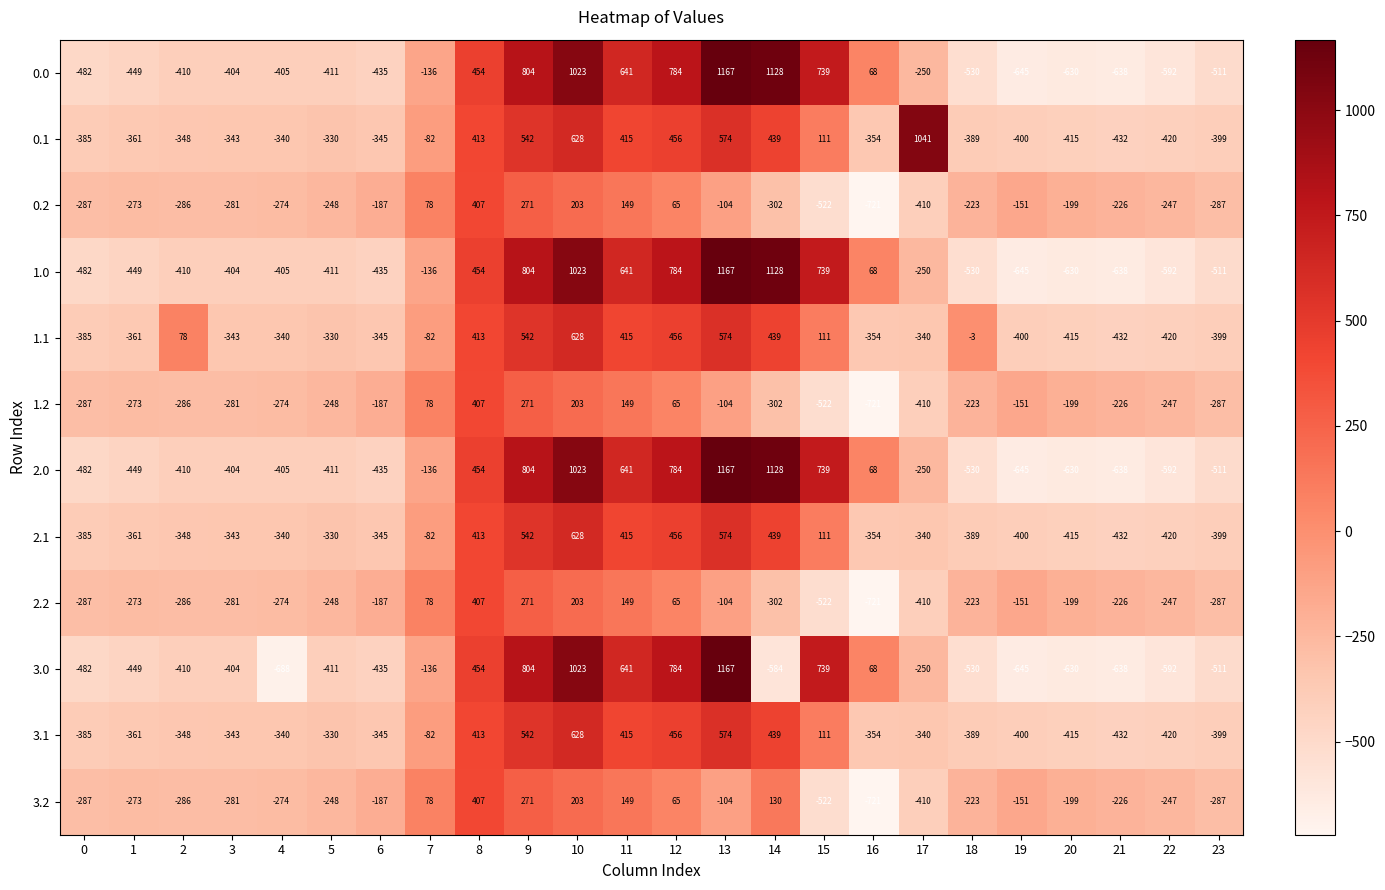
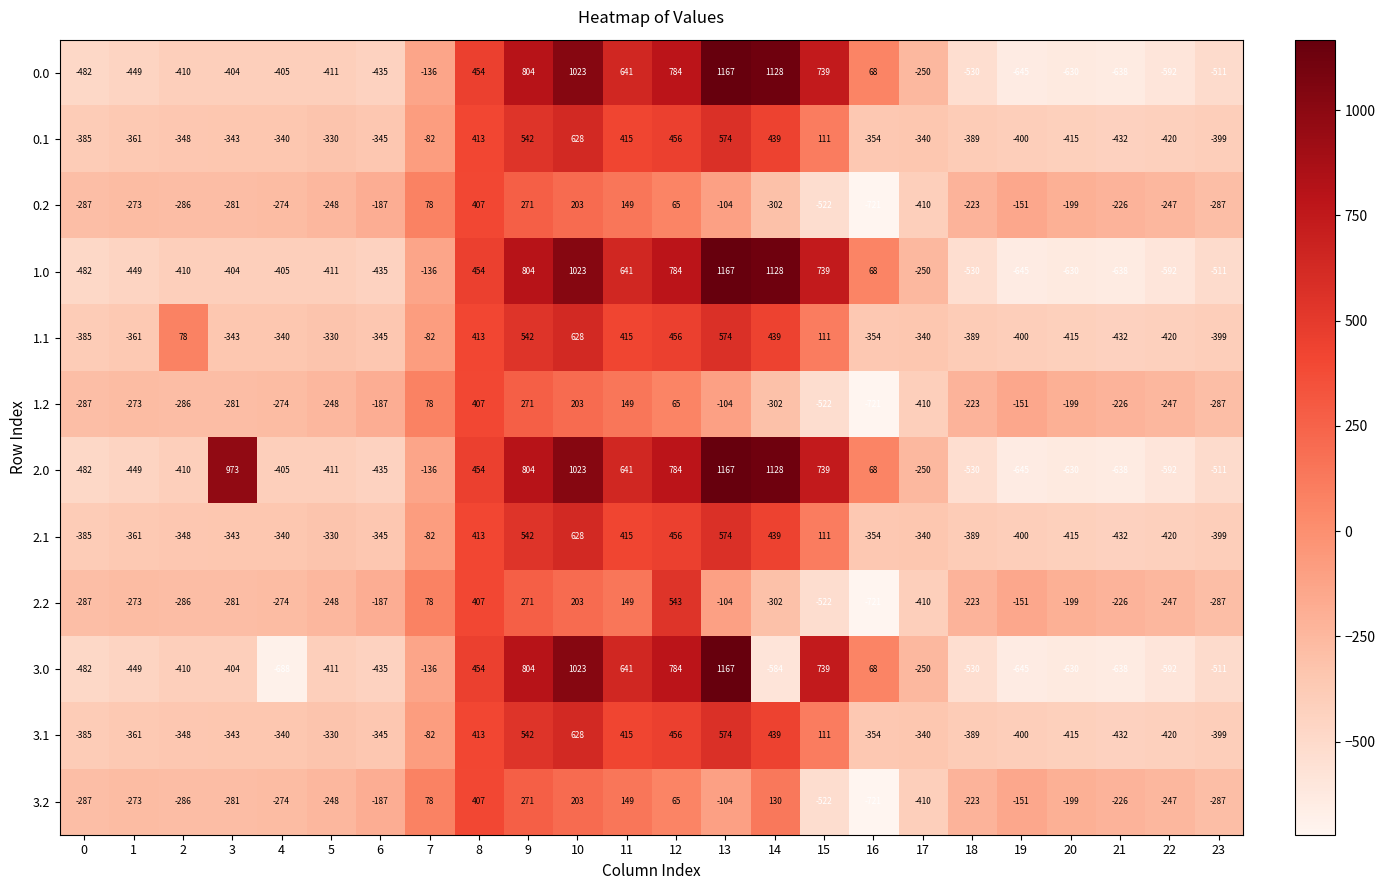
0.1, 17: 1041 -> -340
1.1, 18: -3 -> -389
2.0, 3: -404 -> 973
2.2, 12: 65 -> 543
